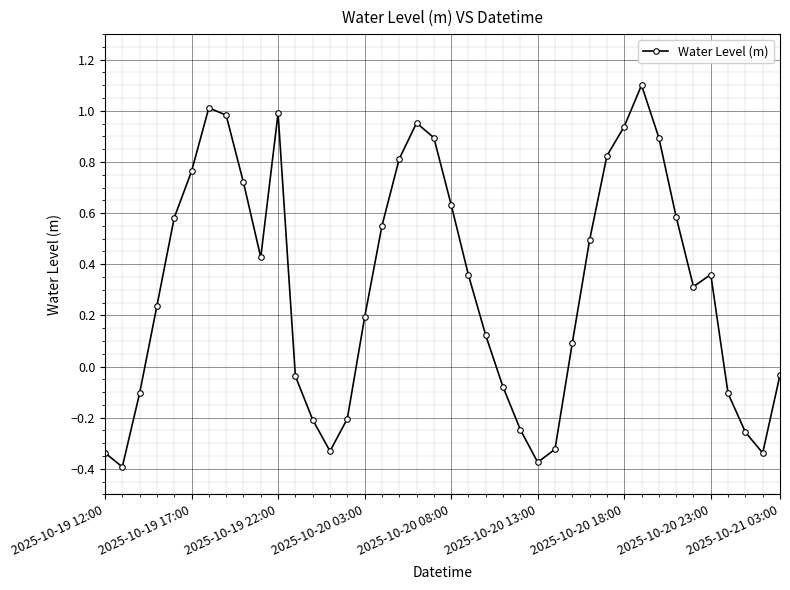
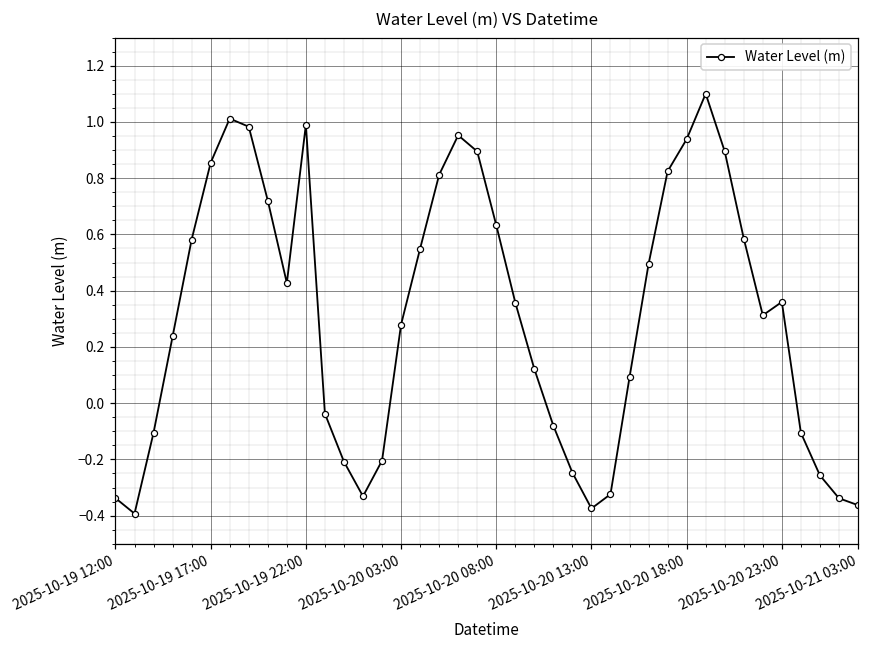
2025-10-19 17:00: 0.76 -> 0.85
2025-10-20 03:00: 0.19 -> 0.28
2025-10-21 03:00: -0.03 -> -0.36
